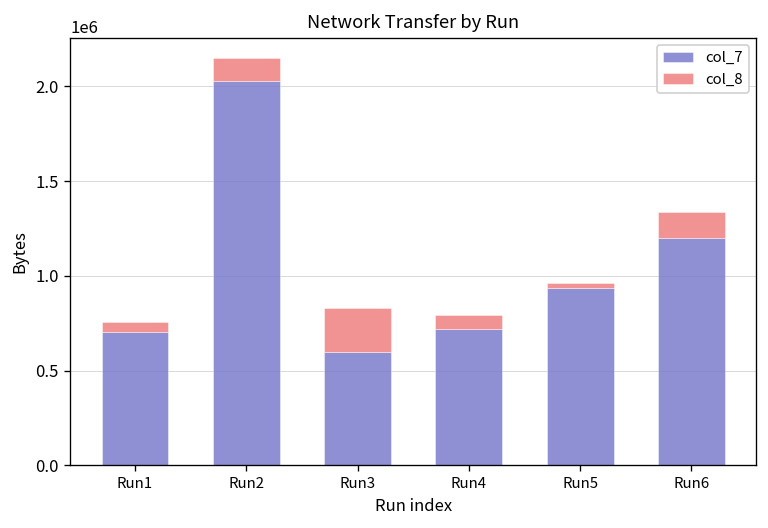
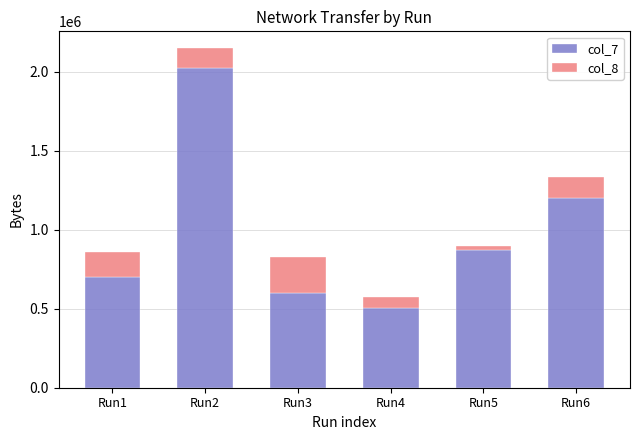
col_8, Run1: 50000 -> 150000
col_7, Run4: 720000 -> 510000
col_7, Run5: 940000 -> 870000
